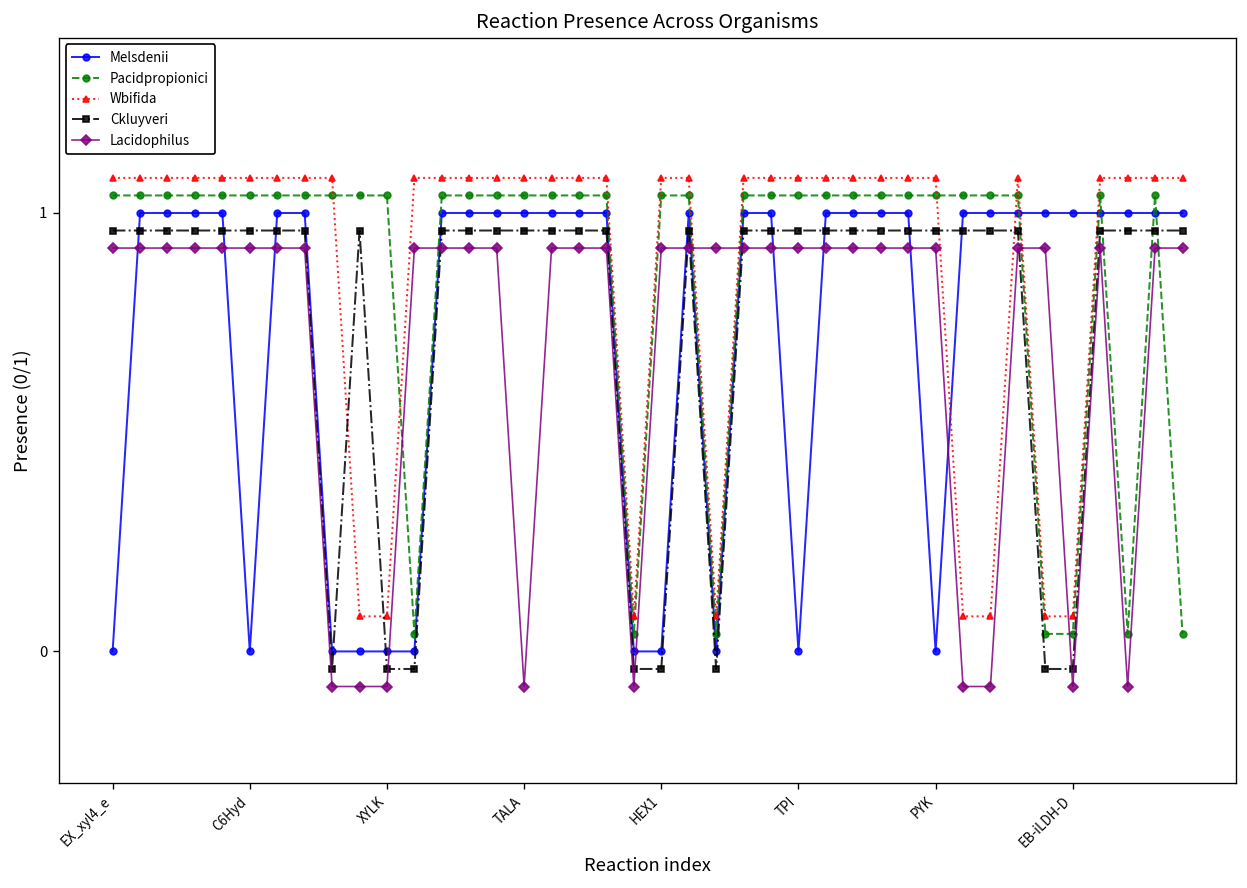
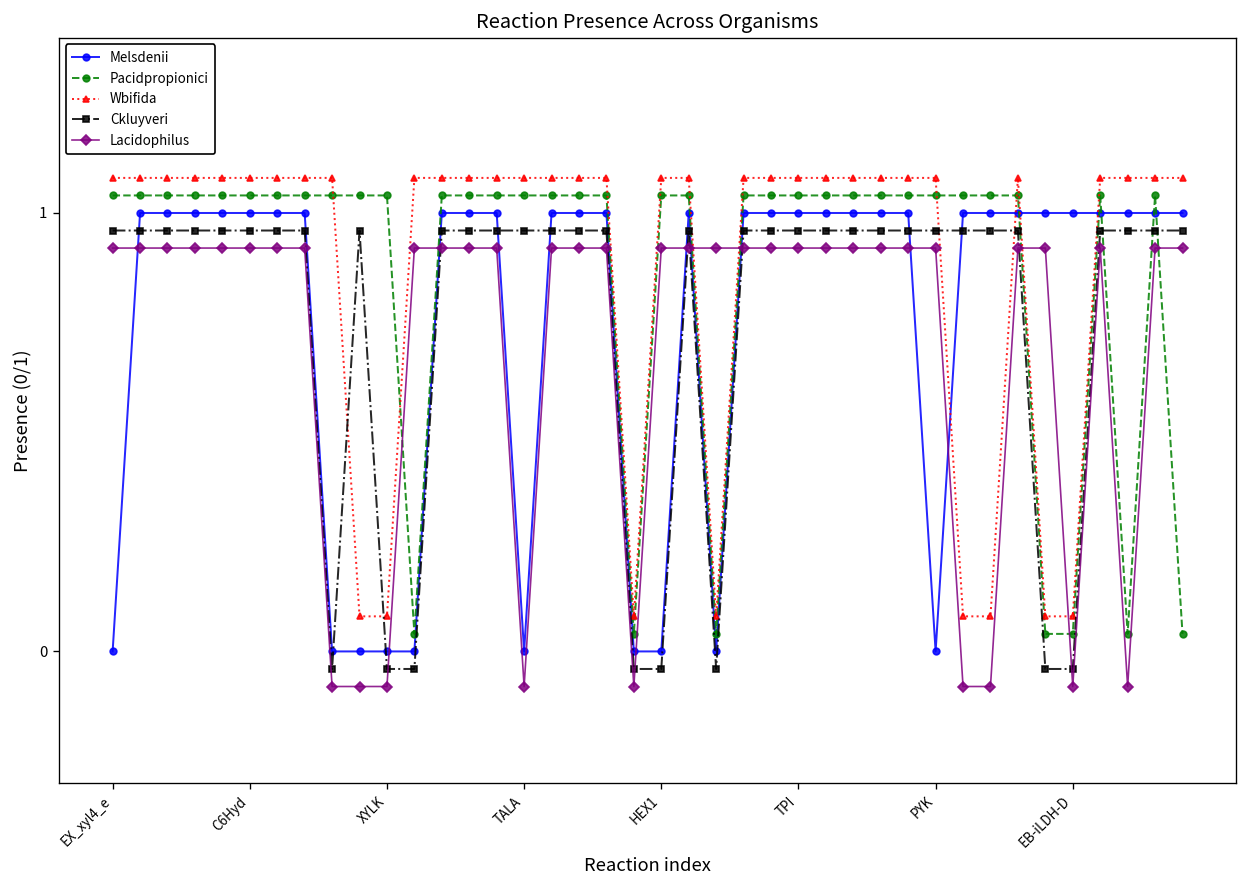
Melsdenii, C6Hyd: 0 -> 1
Melsdenii, TALA: 1 -> 0
Melsdenii, TPI: 0 -> 1
